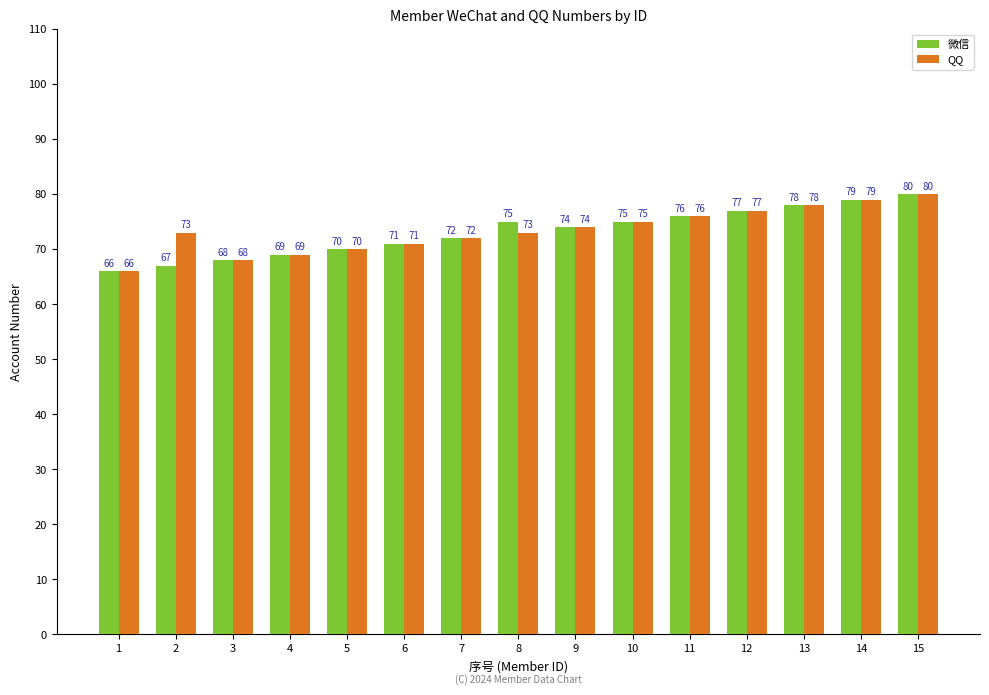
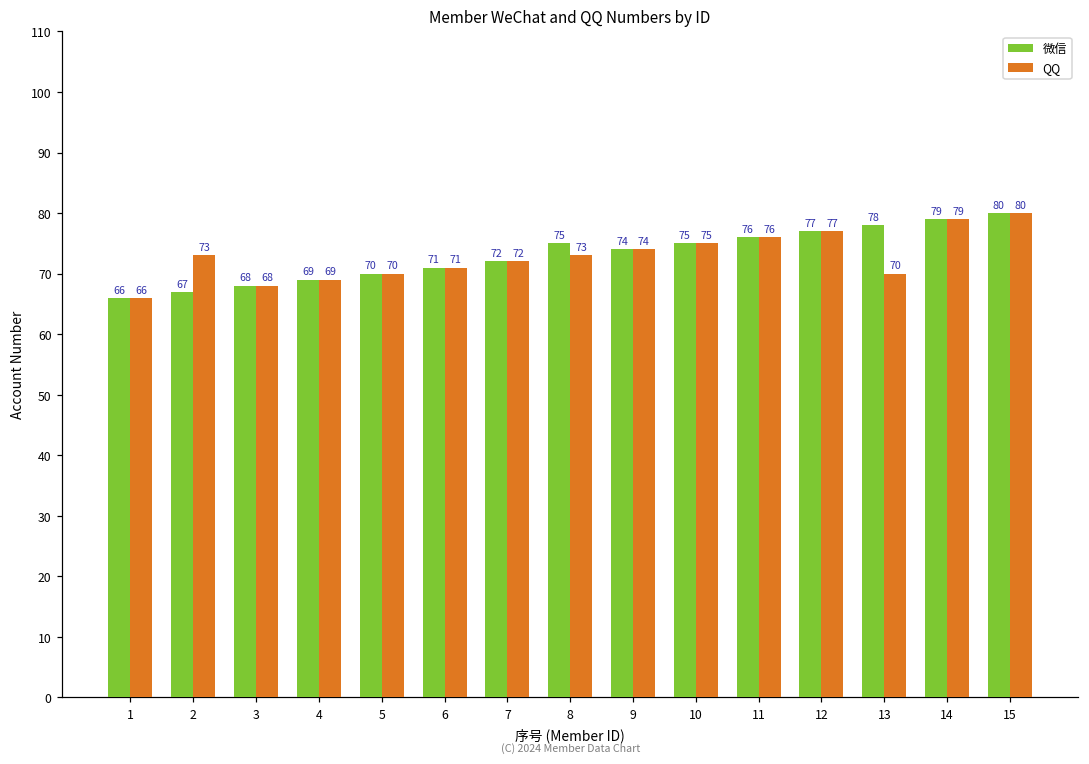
QQ, 13: 78 -> 70
